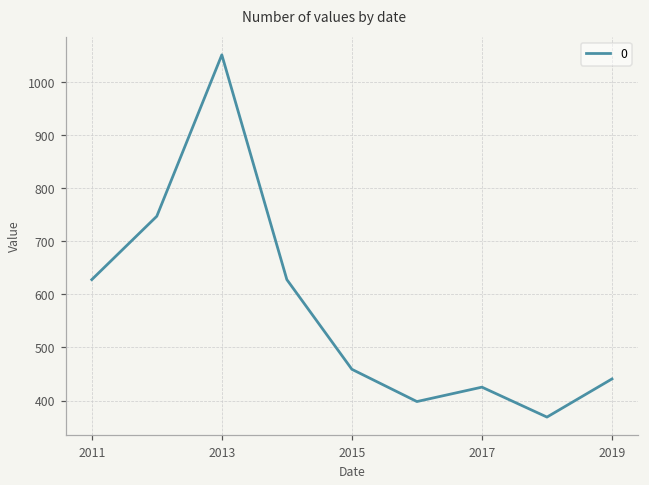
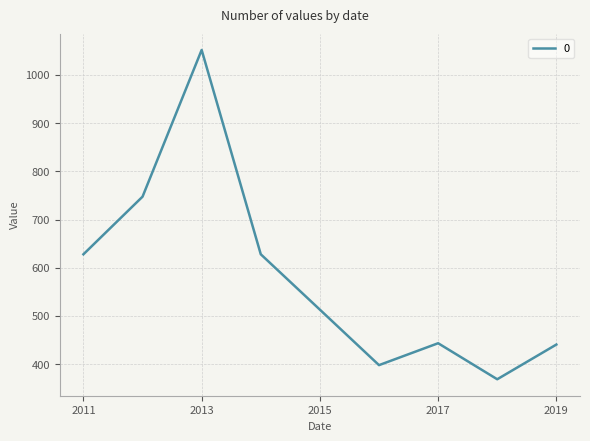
2015: 460 -> 510
2017: 430 -> 440
